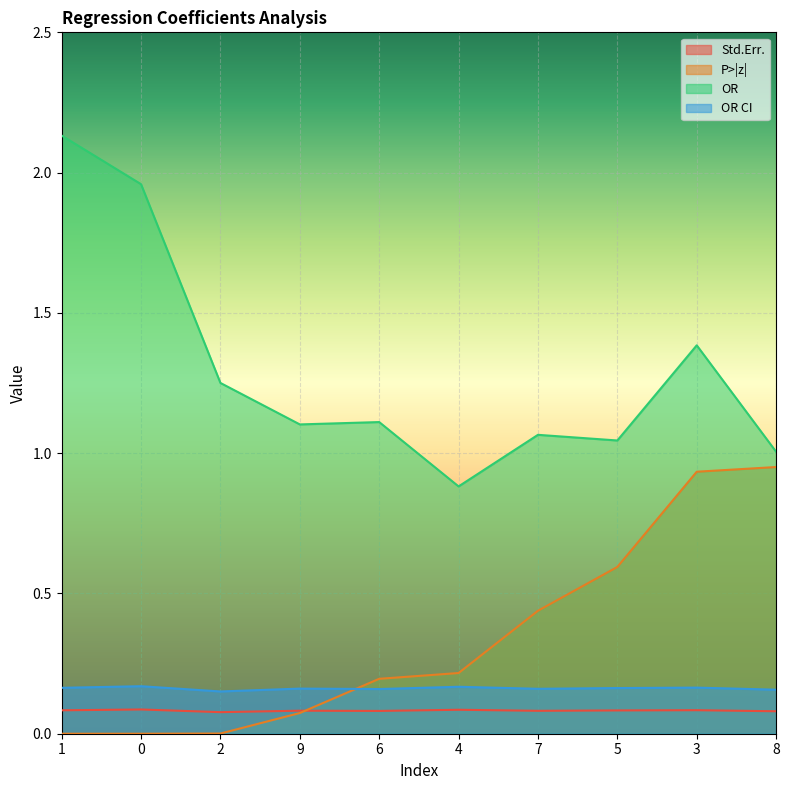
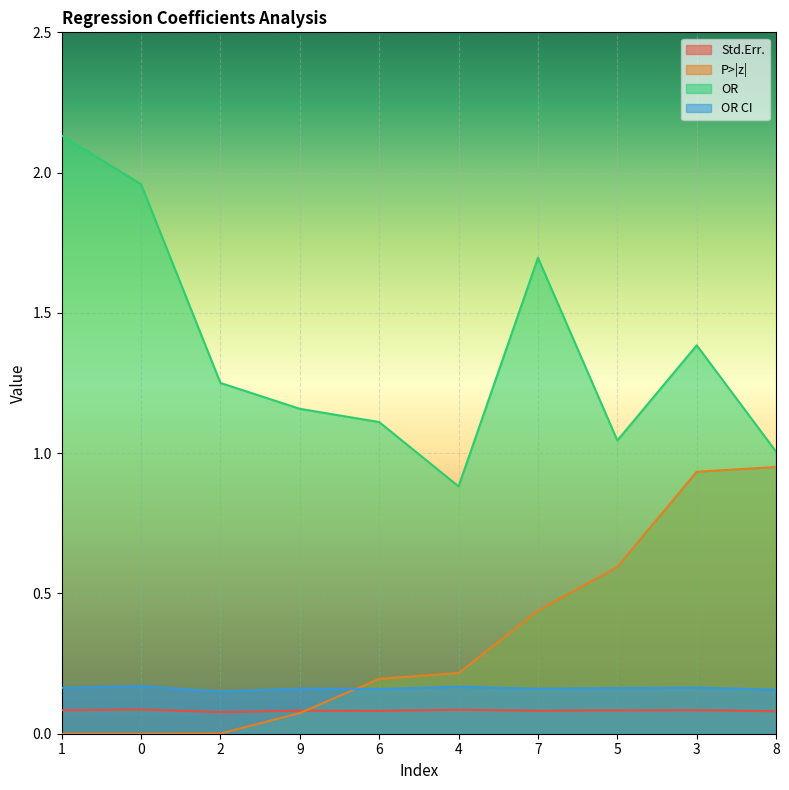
OR, 9: 1.10 -> 1.16
OR, 7: 1.07 -> 1.70
